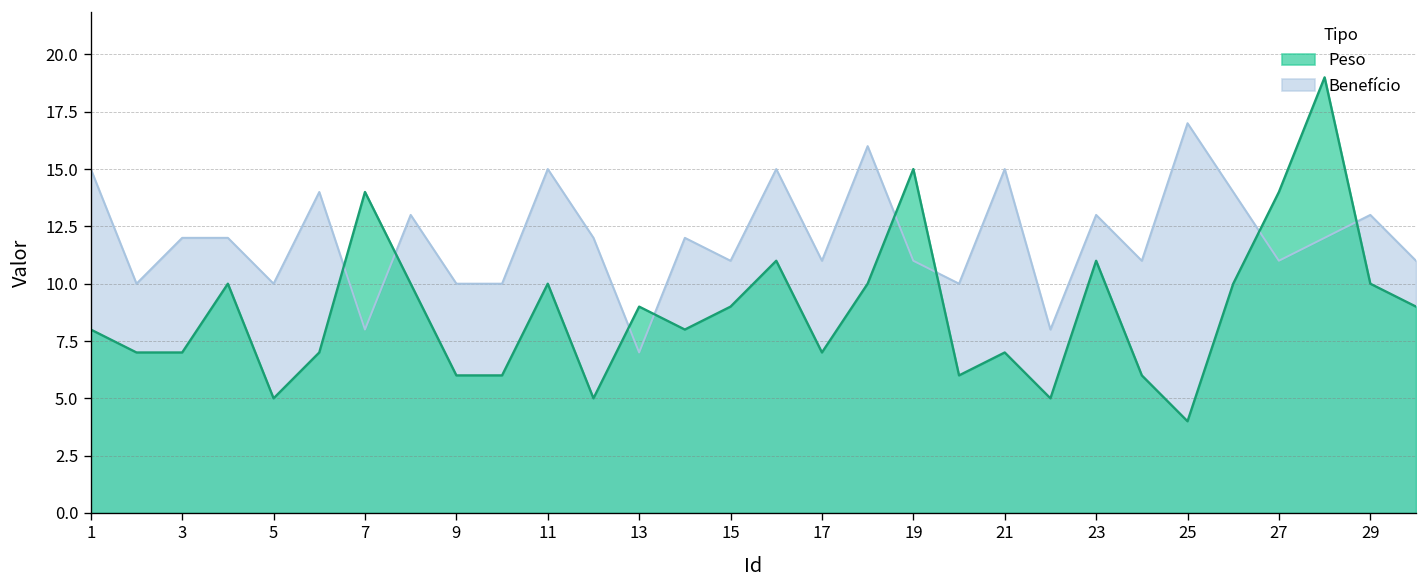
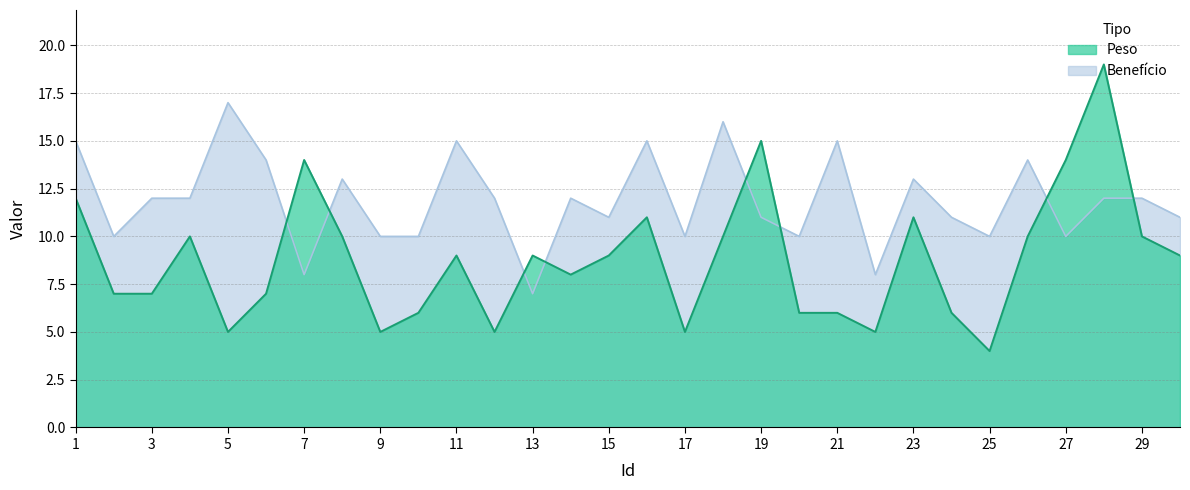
Peso, 1: 8 -> 12
Benefício, 5: 10 -> 17
Peso, 9: 6 -> 5
Peso, 11: 10 -> 9
Benefício, 17: 11 -> 10
Peso, 17: 7 -> 5
Peso, 21: 7 -> 6
Benefício, 25: 17 -> 10
Benefício, 27: 11 -> 10
Benefício, 29: 13 -> 12
